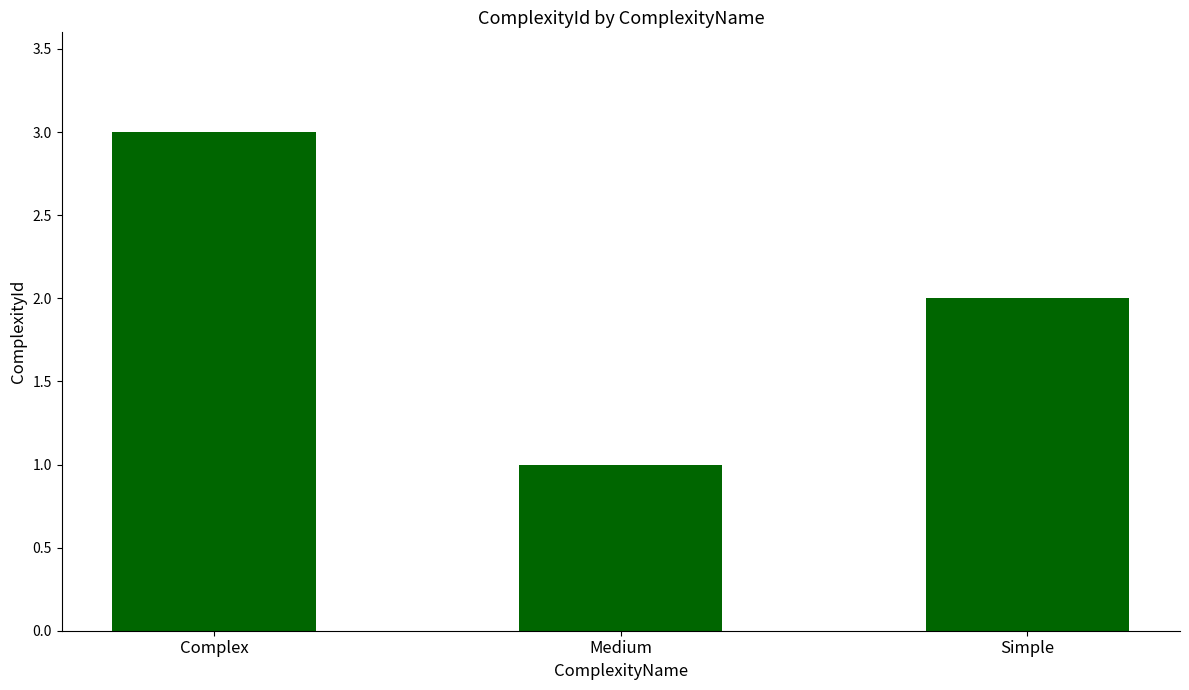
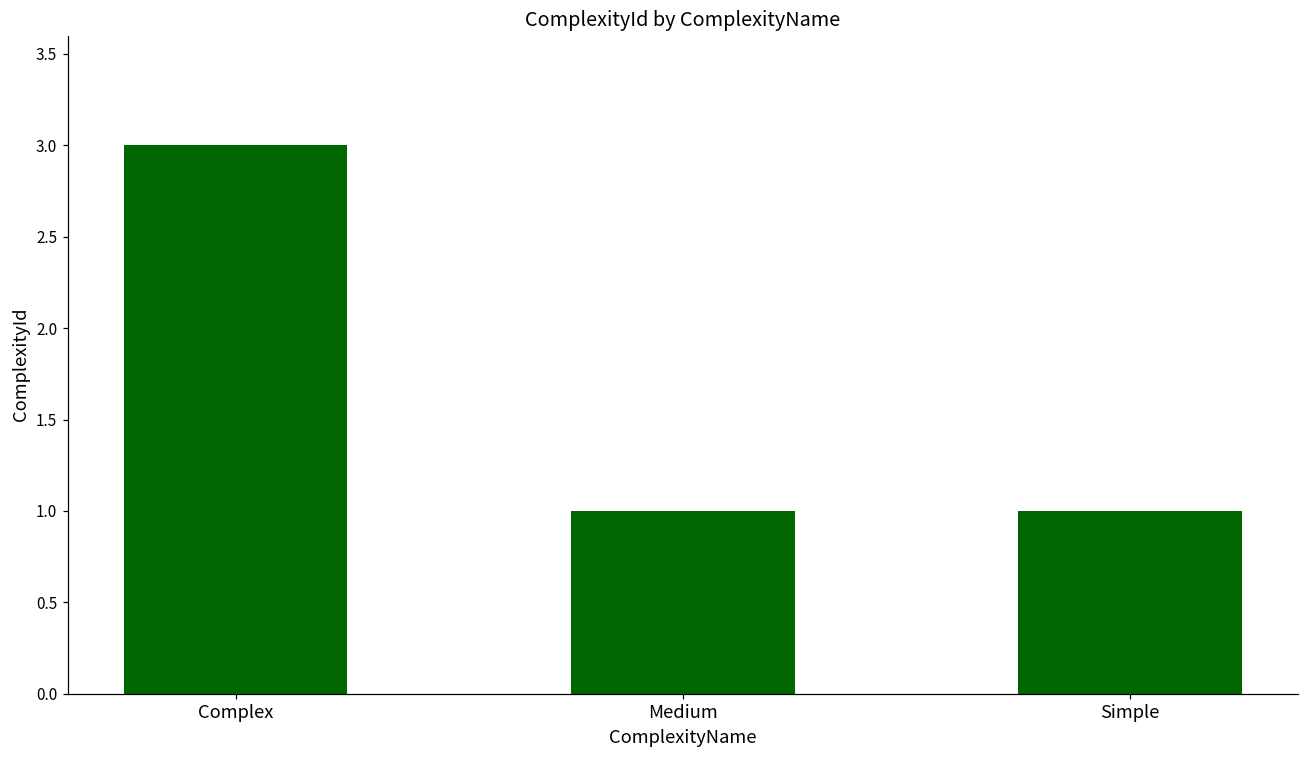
Simple: 2 -> 1
